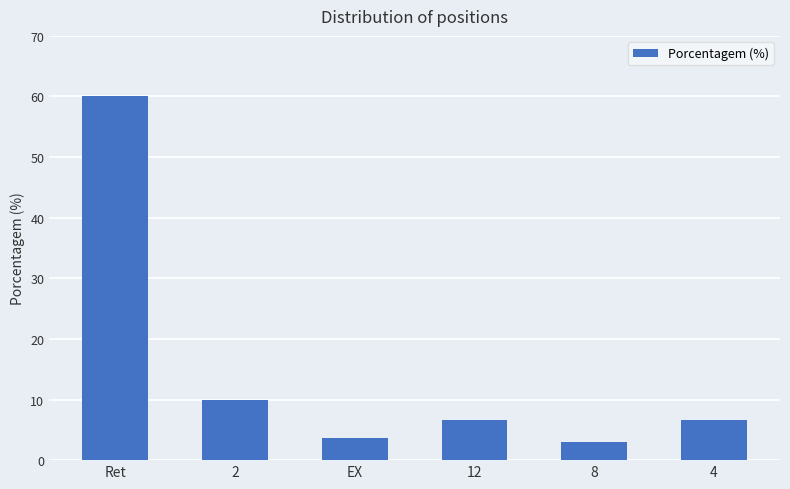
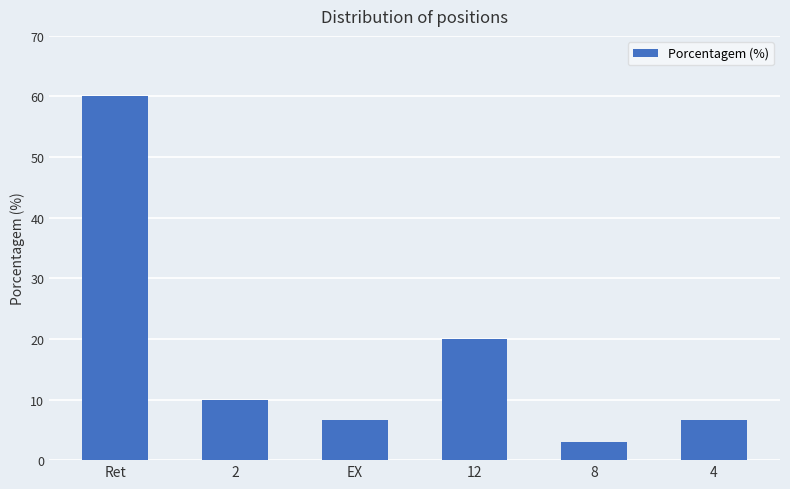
EX: 4 -> 7
12: 7 -> 20
